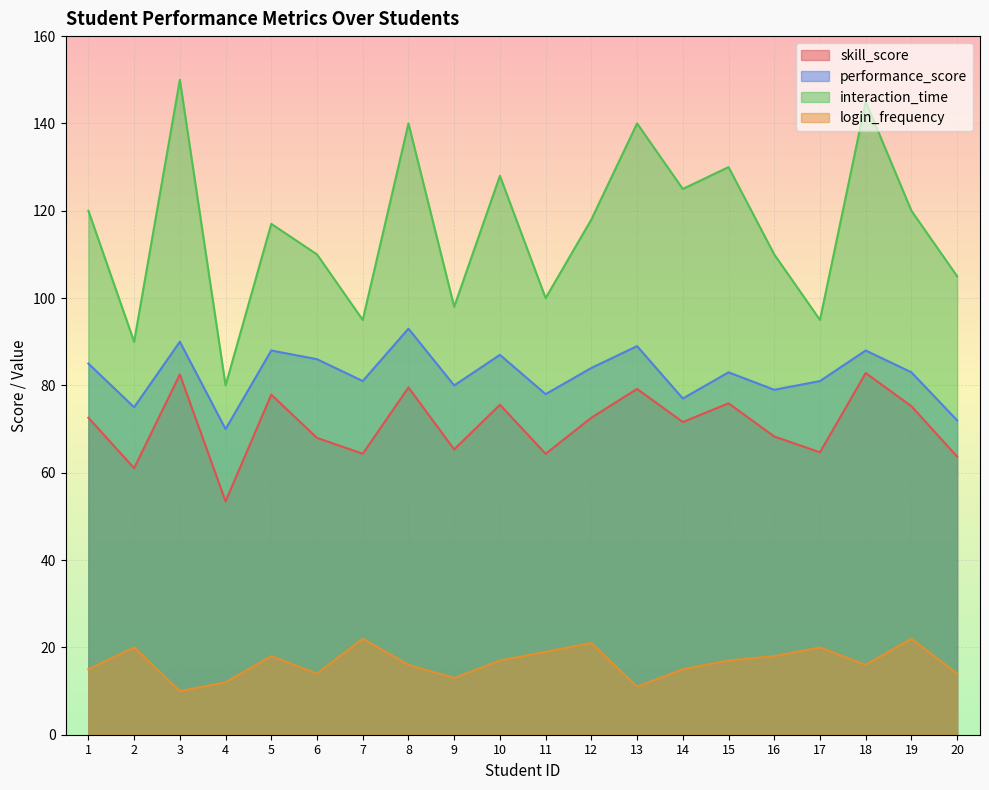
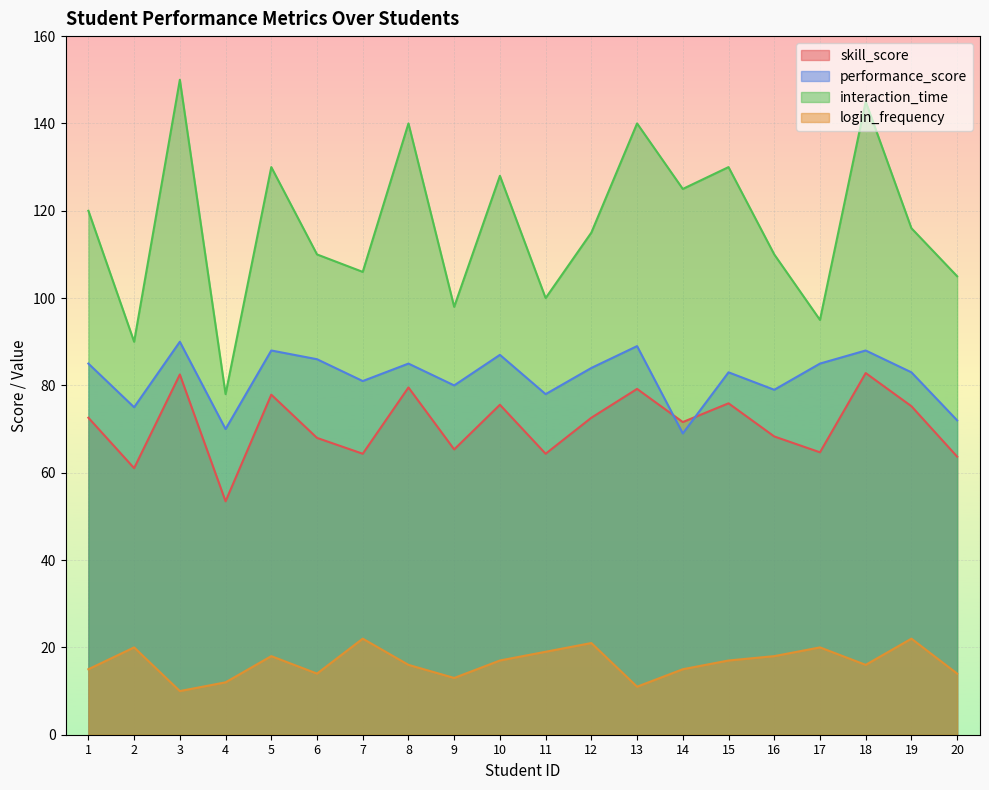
interaction_time, 4: 80 -> 78
interaction_time, 5: 117 -> 130
interaction_time, 7: 95 -> 106
performance_score, 8: 93 -> 85
interaction_time, 12: 118 -> 115
performance_score, 14: 77 -> 69
performance_score, 17: 81 -> 85
interaction_time, 19: 120 -> 116
